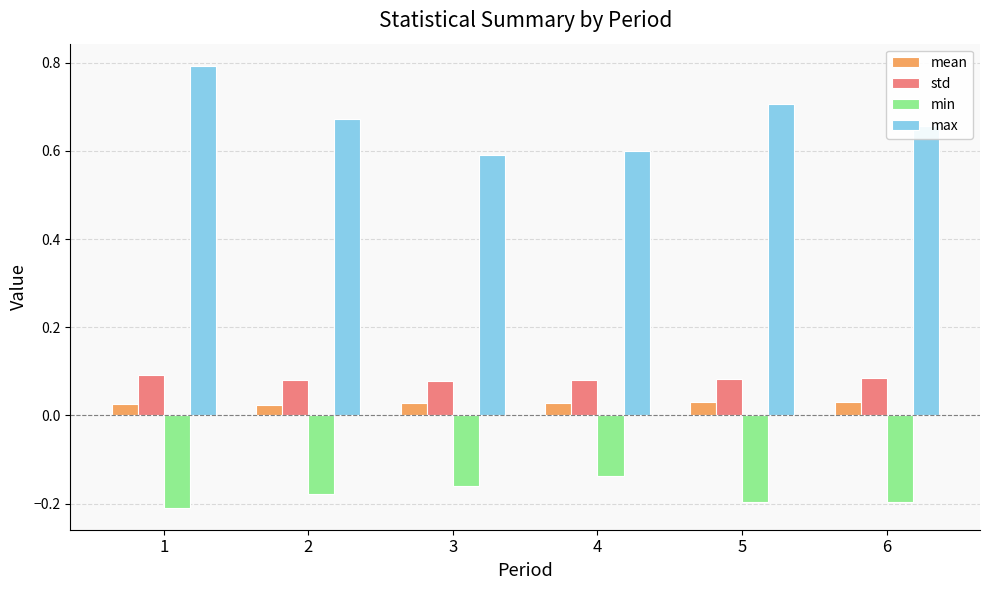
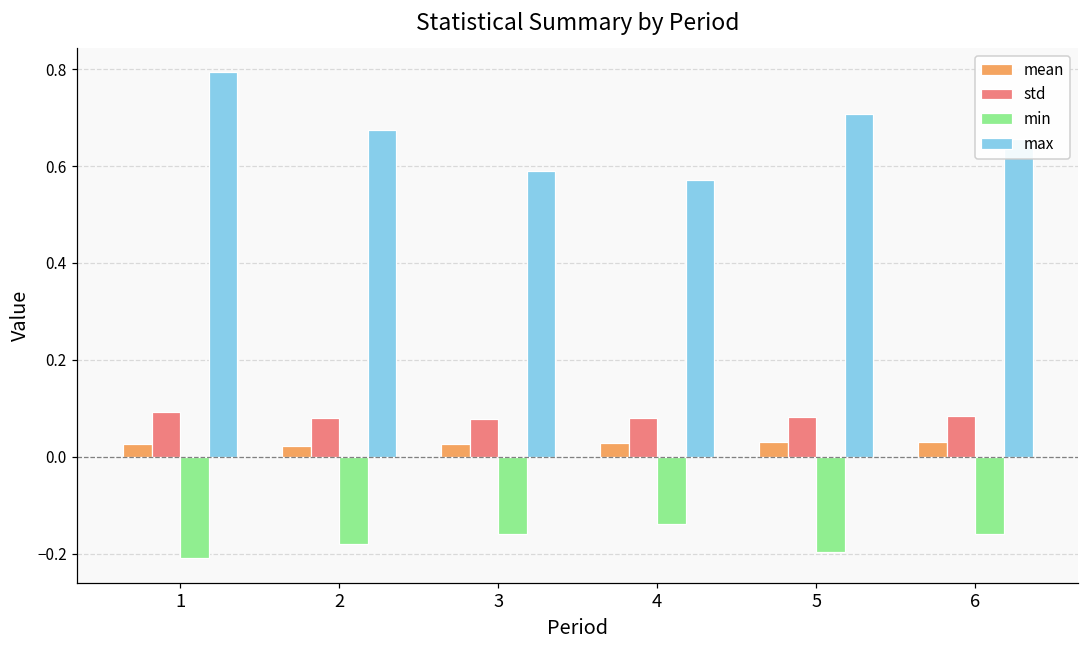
max, 4: 0.60 -> 0.57
min, 6: -0.20 -> -0.16
